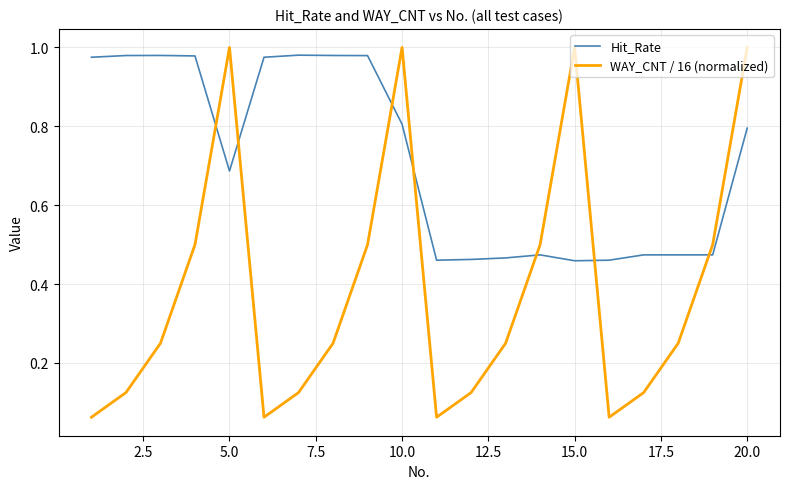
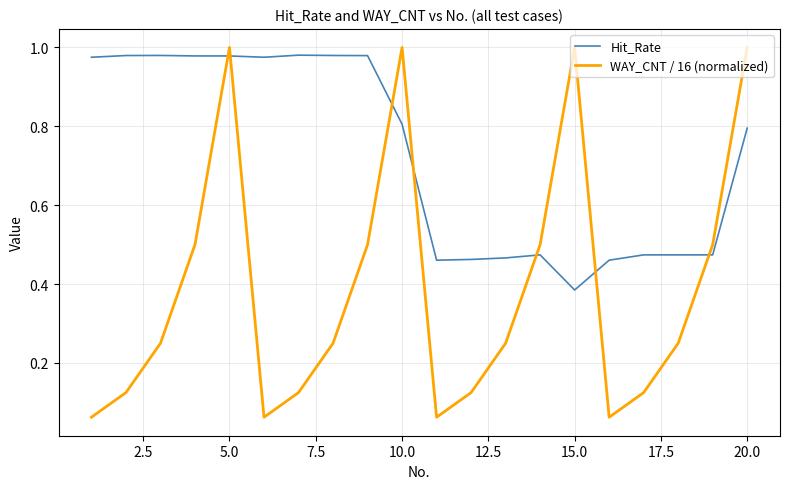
Hit_Rate, 5.0: 0.69 -> 0.98
Hit_Rate, 15.0: 0.46 -> 0.39
